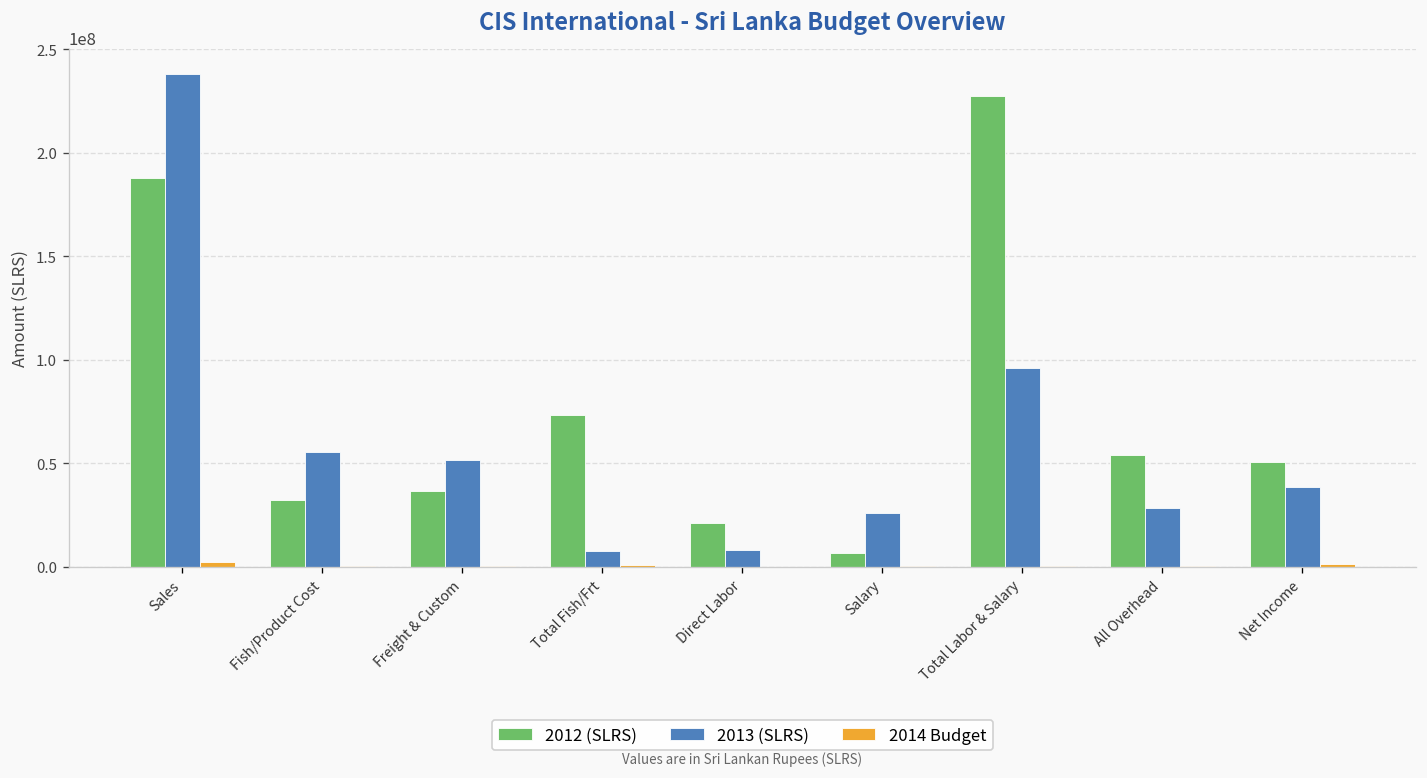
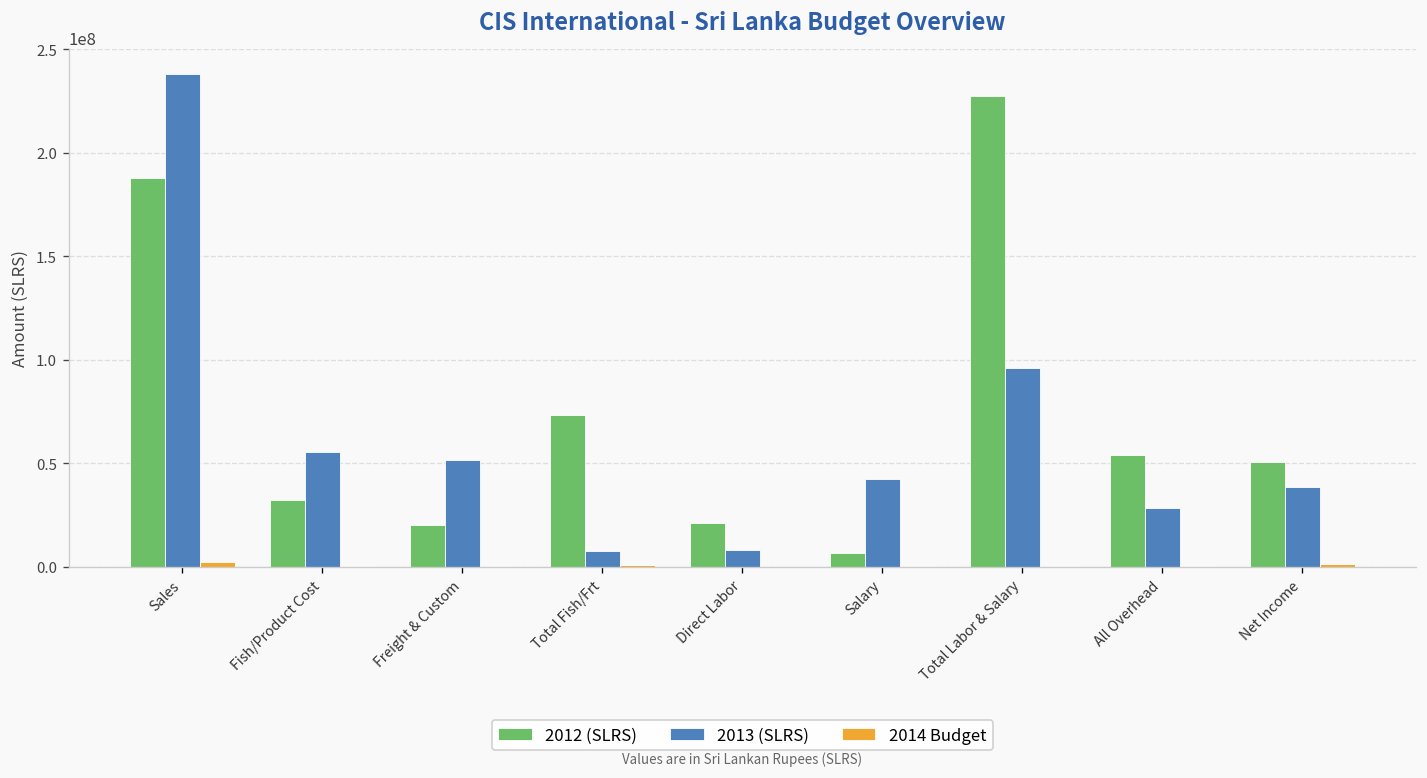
2012 (SLRS), Freight & Custom: 36000000 -> 20000000
2013 (SLRS), Salary: 26000000 -> 42000000
